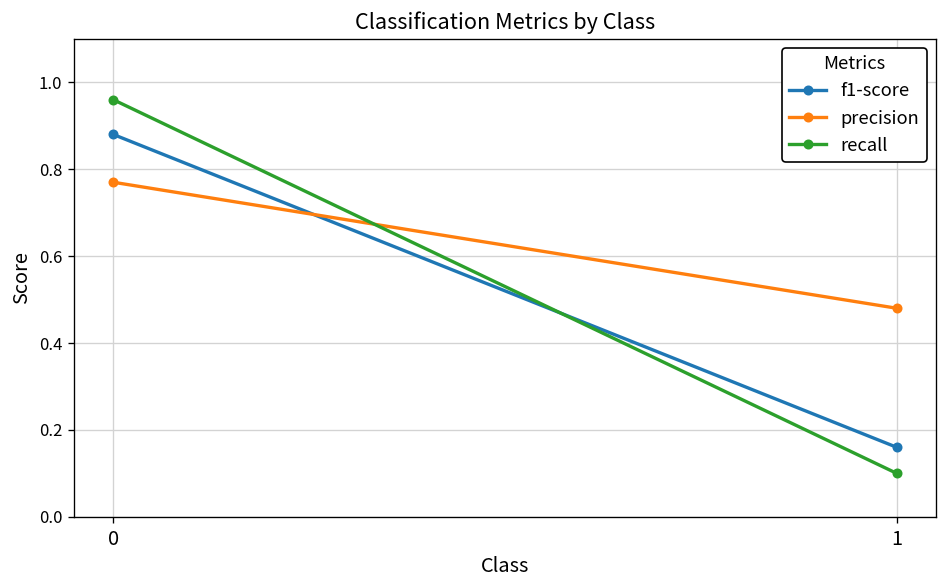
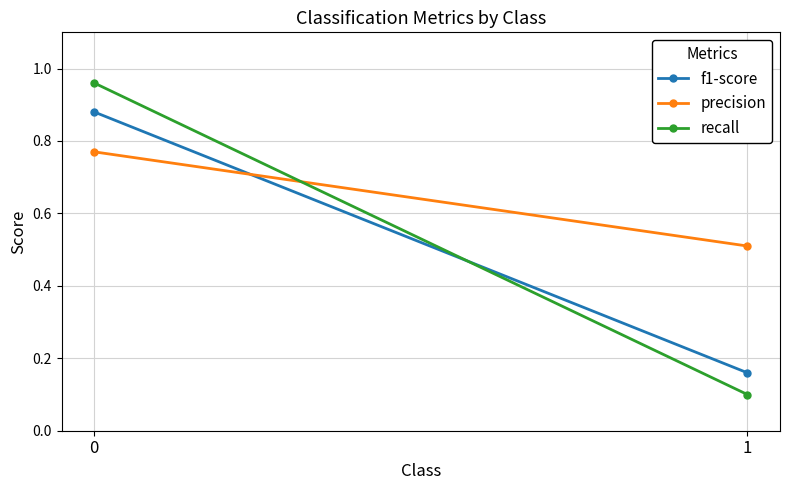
precision, 1: 0.48 -> 0.51
